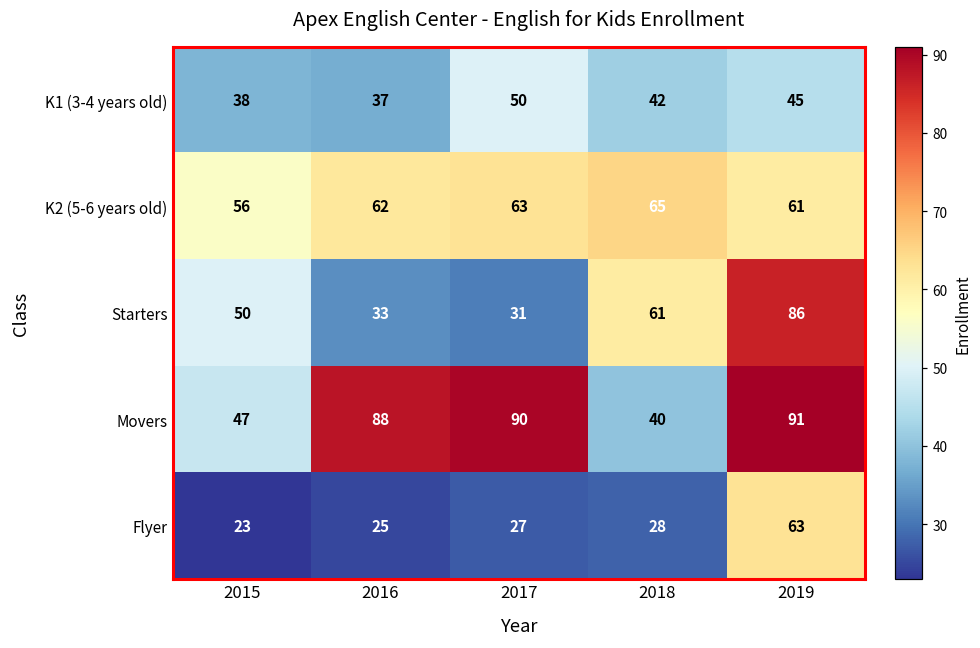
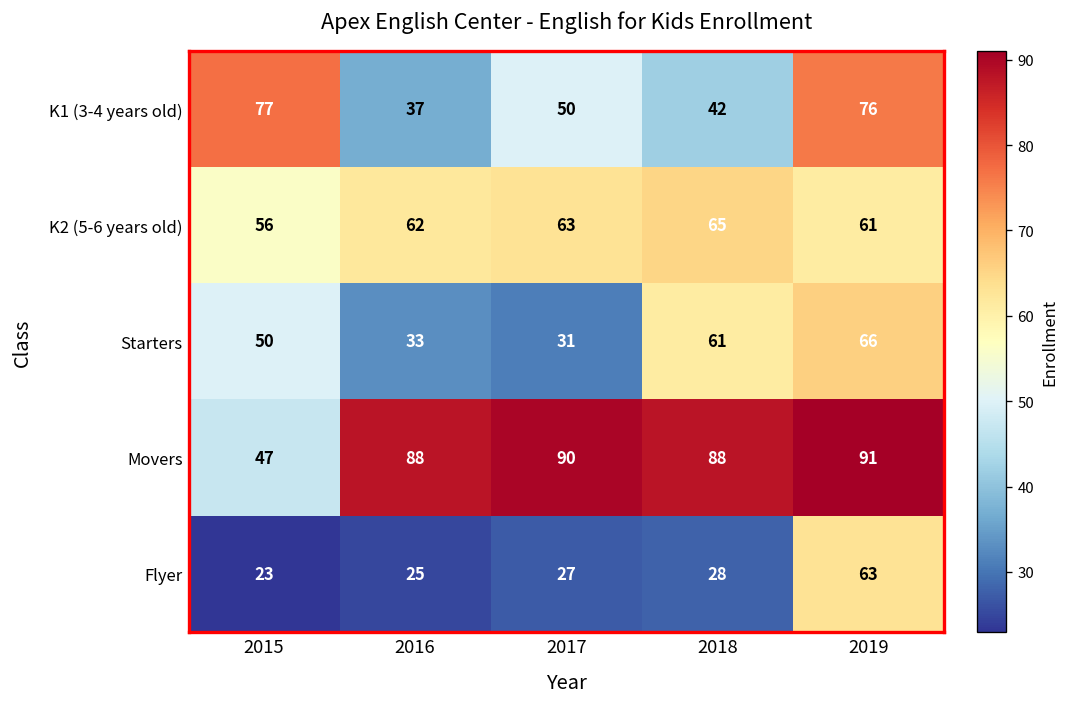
K1 (3-4 years old), 2015: 38 -> 77
K1 (3-4 years old), 2019: 45 -> 76
Starters, 2019: 86 -> 66
Movers, 2018: 40 -> 88
